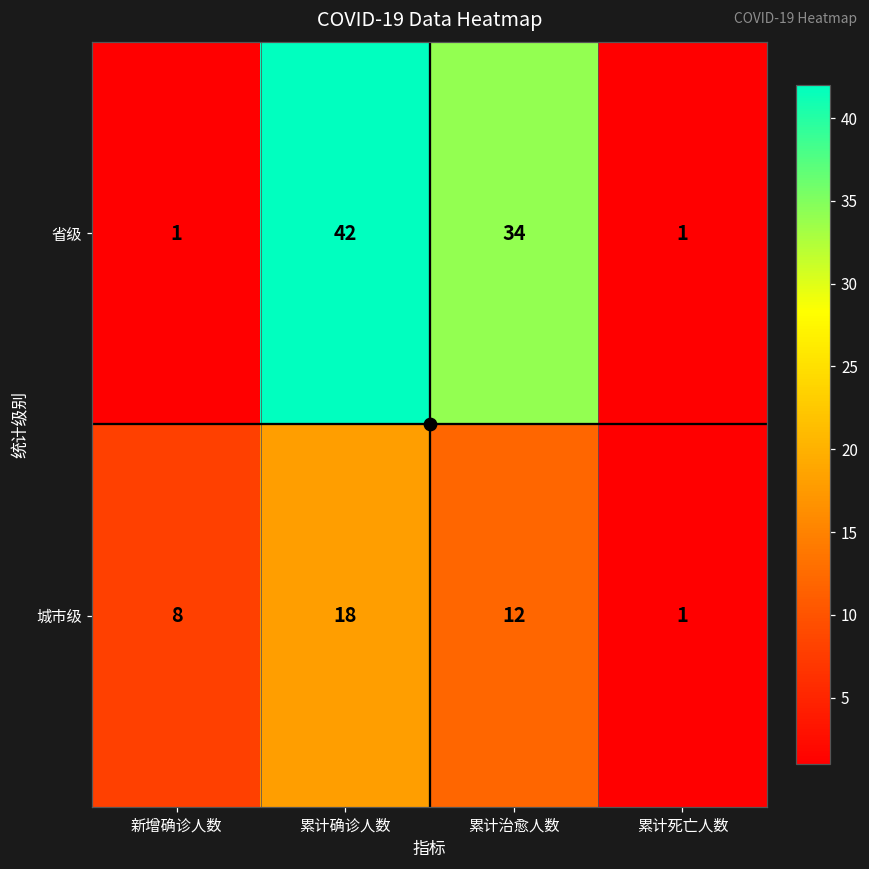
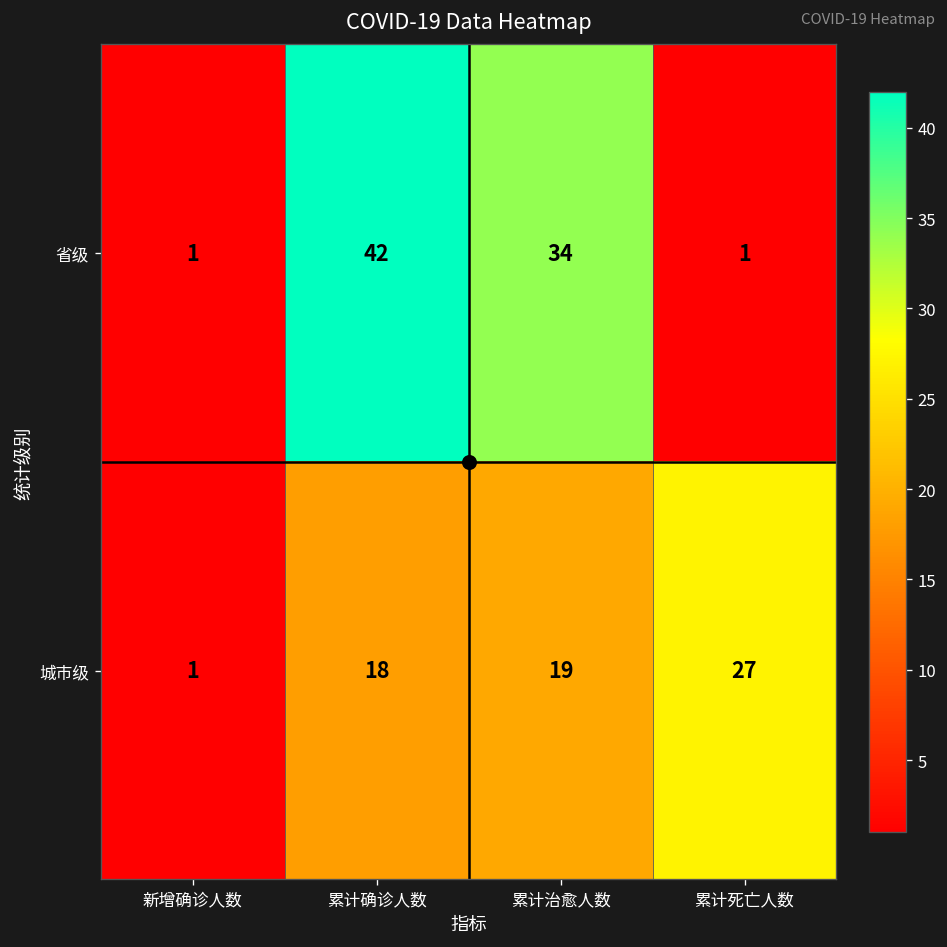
城市级, 新增确诊人数: 8 -> 1
城市级, 累计治愈人数: 12 -> 19
城市级, 累计死亡人数: 1 -> 27
